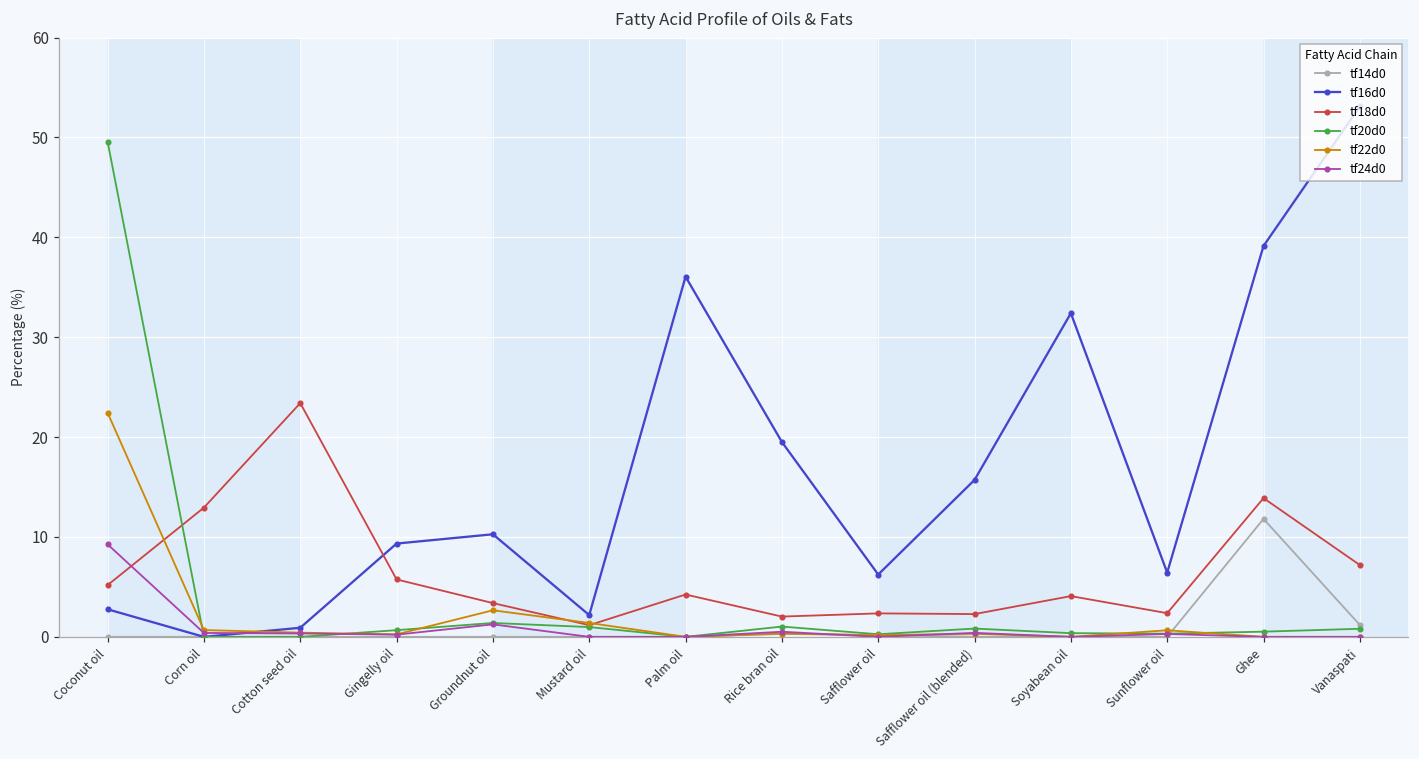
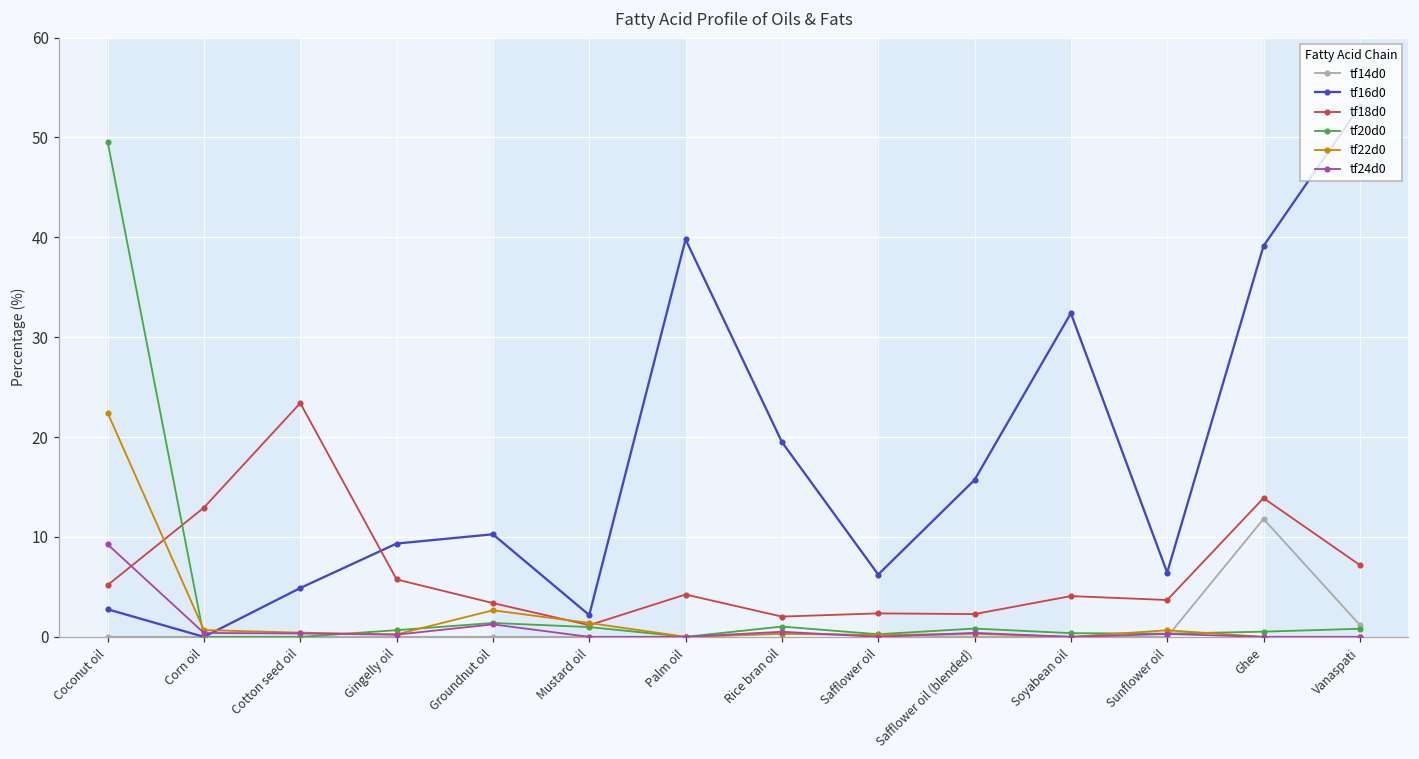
tf16d0, Cotton seed oil: 1 -> 5
tf16d0, Palm oil: 36 -> 40
tf18d0, Sunflower oil: 2 -> 4
